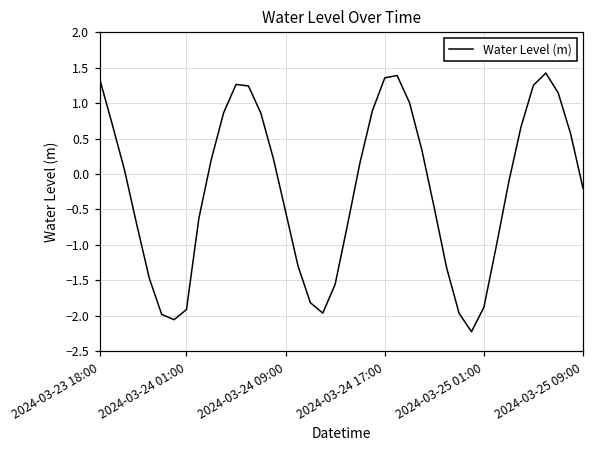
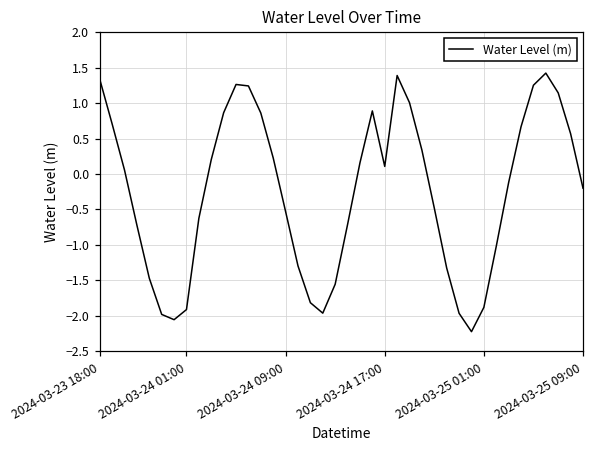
2024-03-24 17:00: 1.4 -> 0.1
